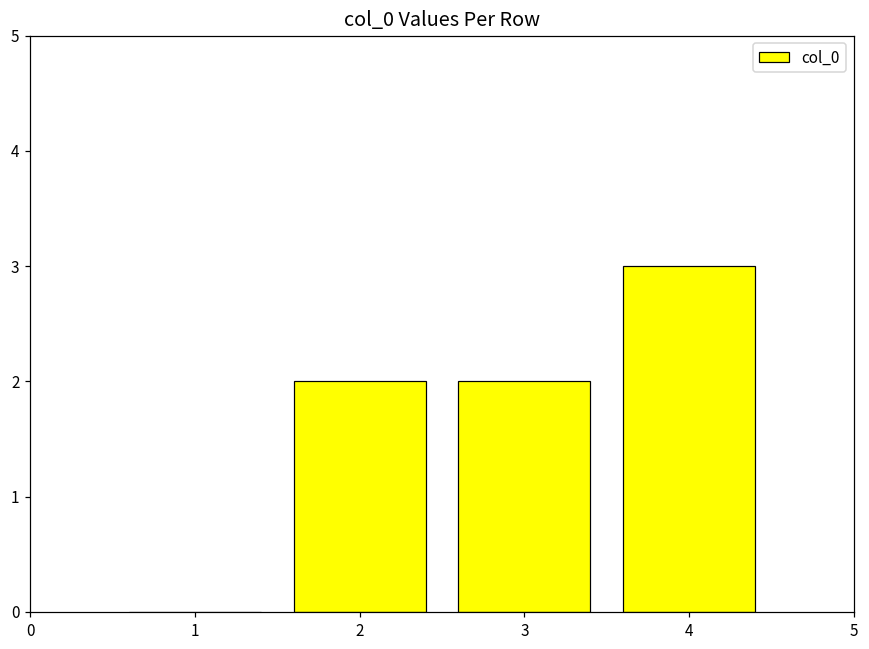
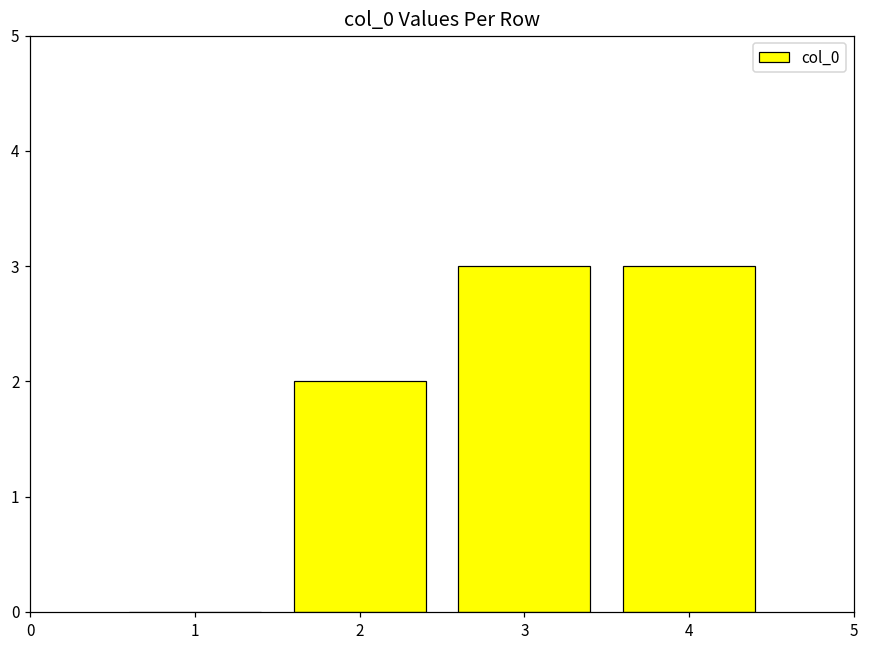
3: 2 -> 3
